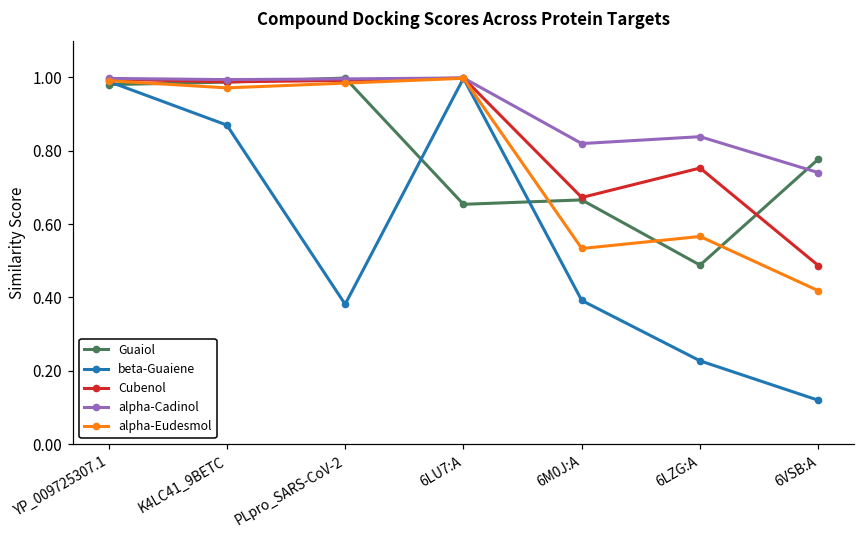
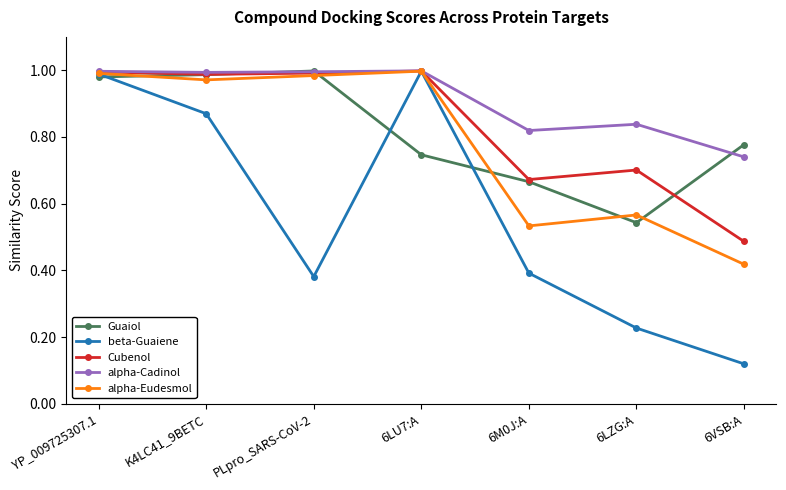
Guaiol, 6LU7:A: 0.65 -> 0.75
Guaiol, 6LZG:A: 0.49 -> 0.54
Cubenol, 6LZG:A: 0.75 -> 0.70
